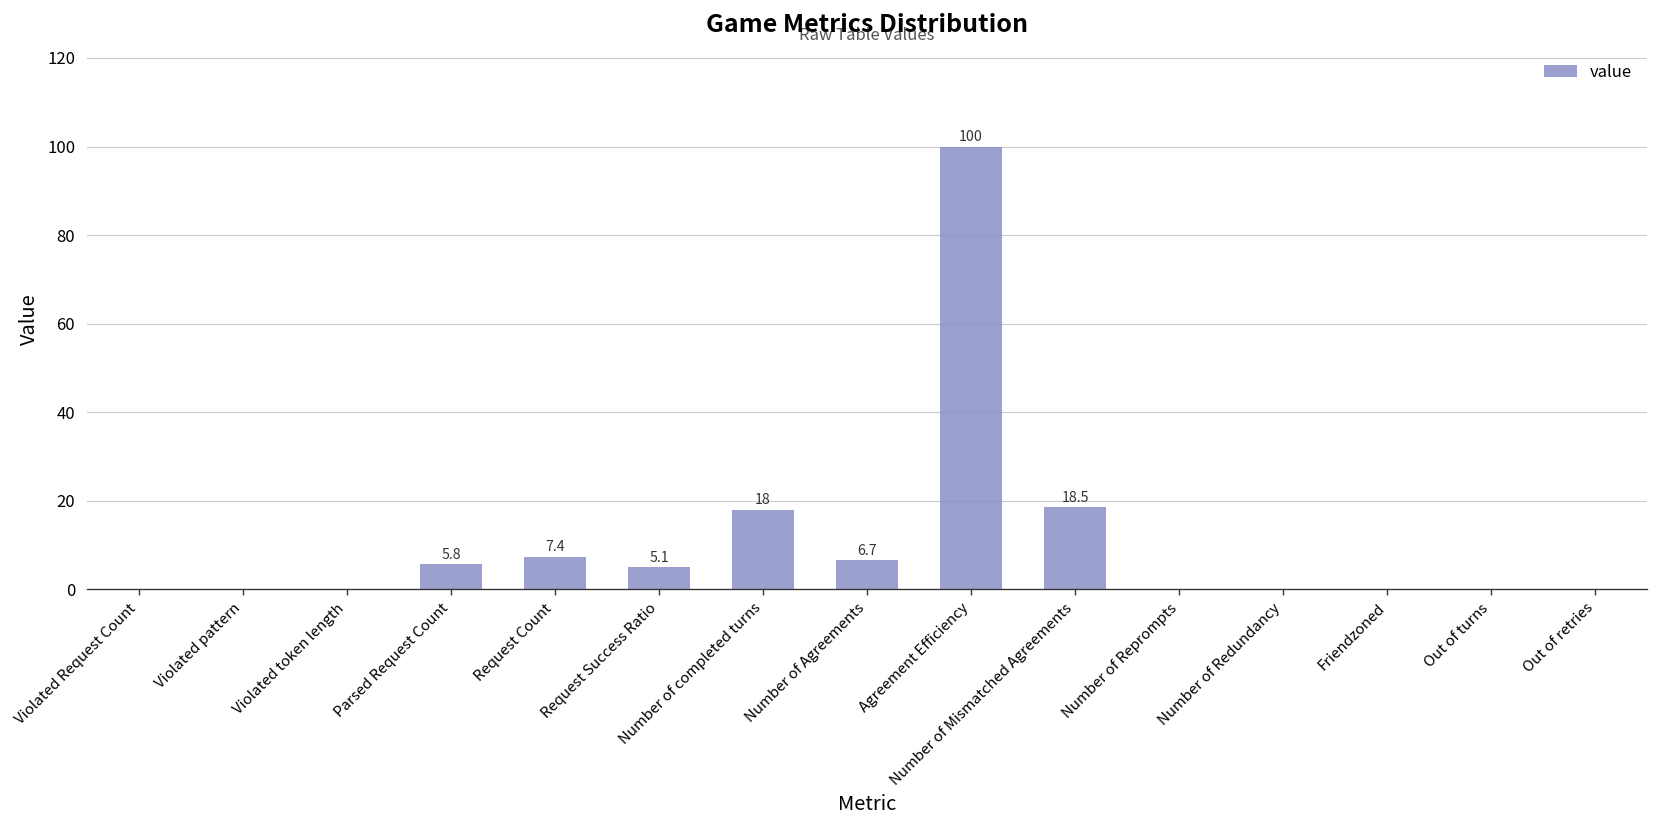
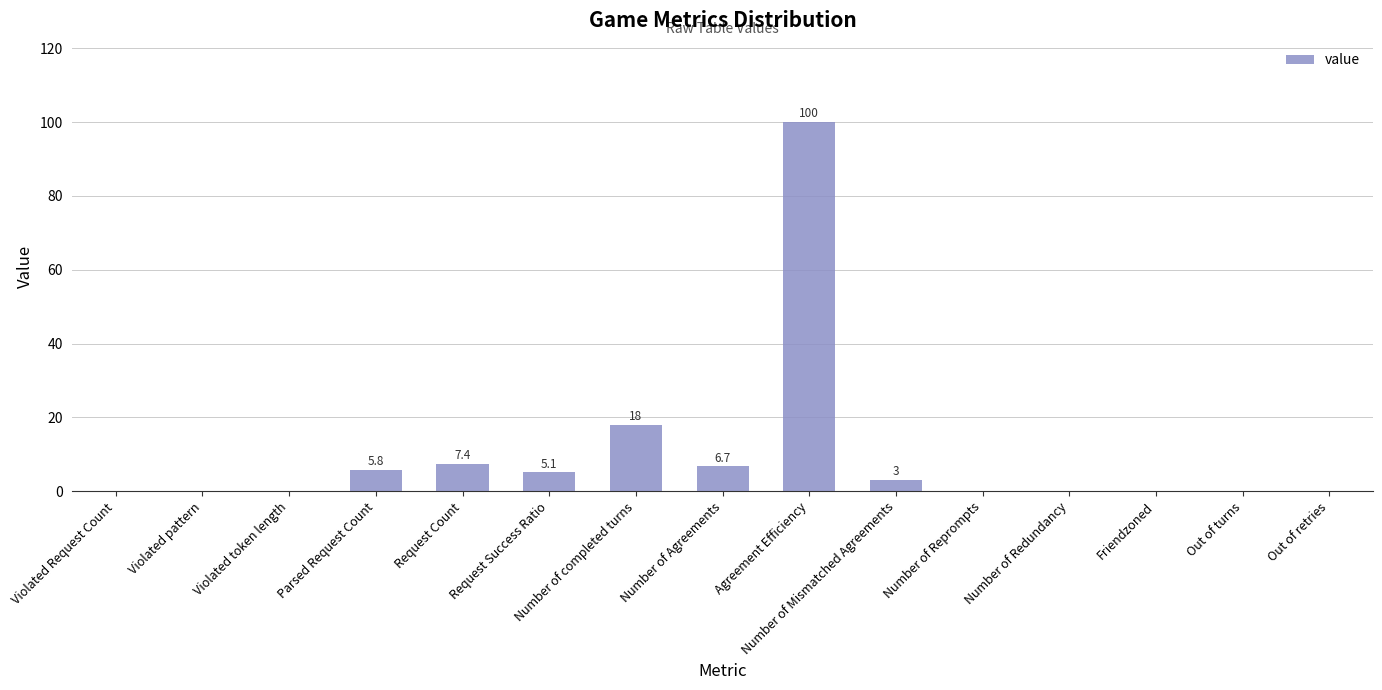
Number of Mismatched Agreements: 18.5 -> 3
